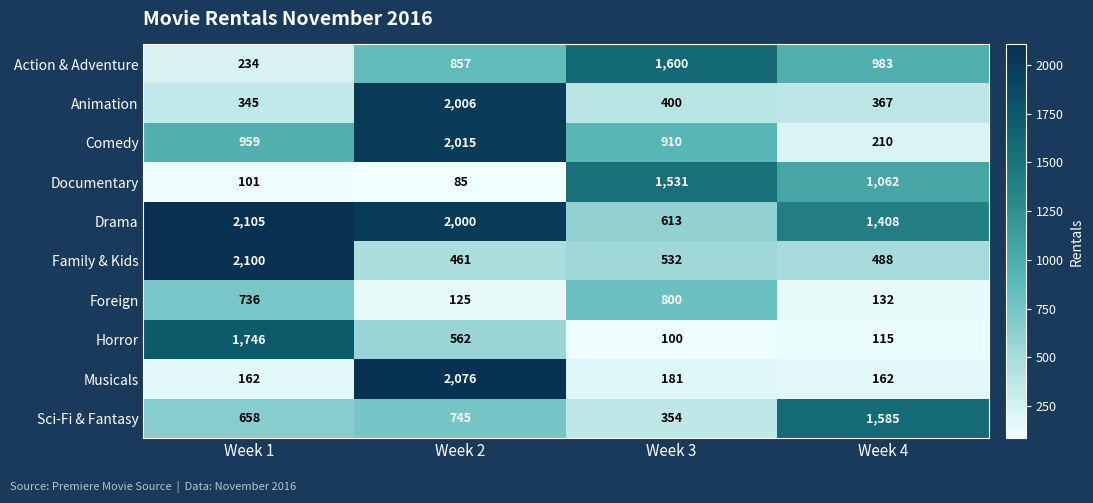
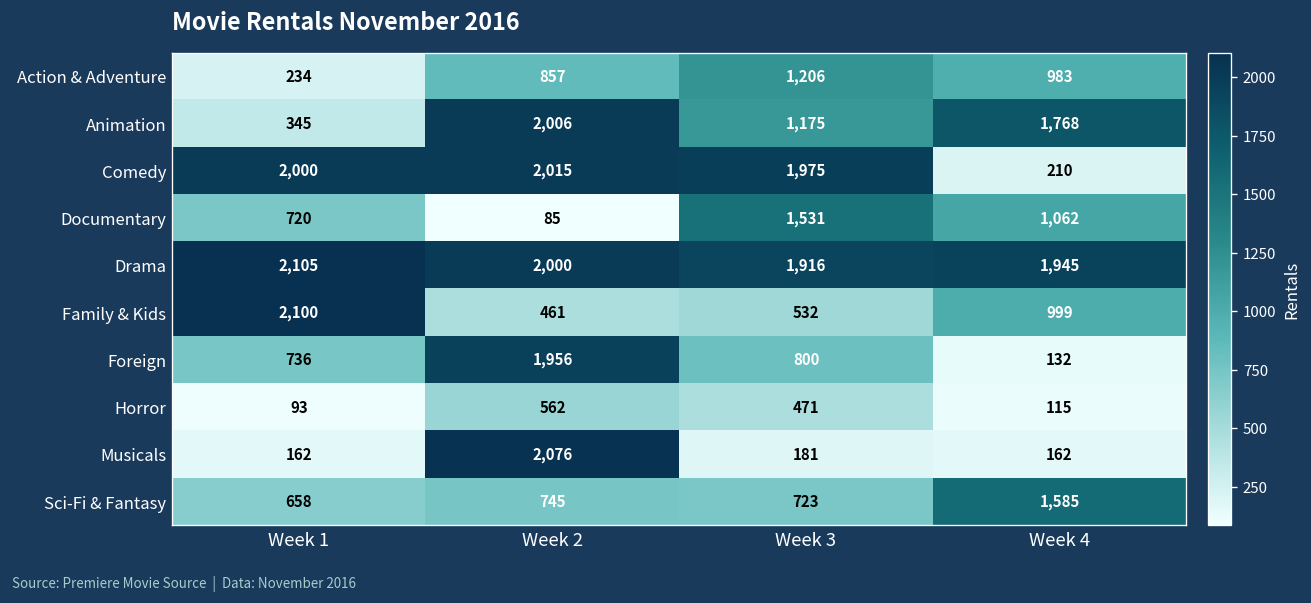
Action & Adventure, Week 3: 1,600 -> 1,206
Animation, Week 3: 400 -> 1,175
Animation, Week 4: 367 -> 1,768
Comedy, Week 1: 959 -> 2,000
Comedy, Week 3: 910 -> 1,975
Documentary, Week 1: 101 -> 720
Drama, Week 3: 613 -> 1,916
Drama, Week 4: 1,408 -> 1,945
Family & Kids, Week 4: 488 -> 999
Foreign, Week 2: 125 -> 1,956
Horror, Week 1: 1,746 -> 93
Horror, Week 3: 100 -> 471
Sci-Fi & Fantasy, Week 3: 354 -> 723
